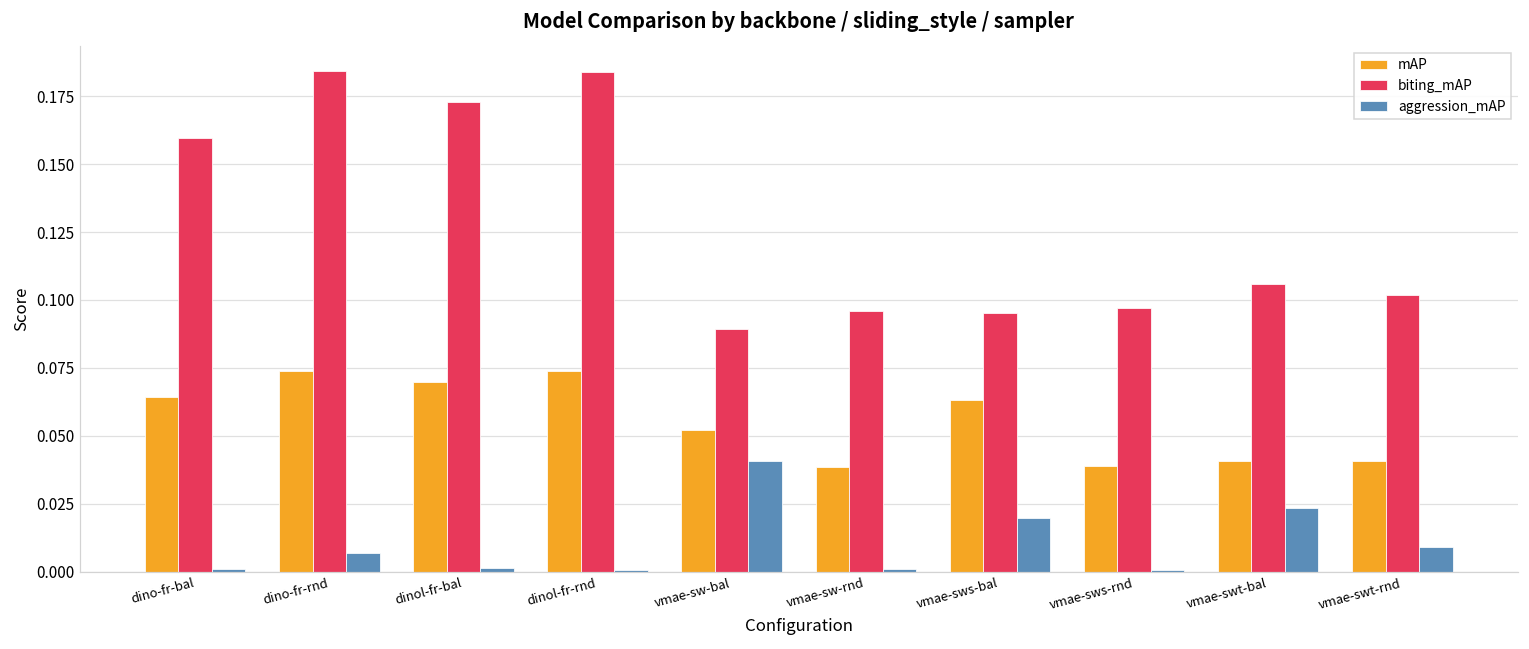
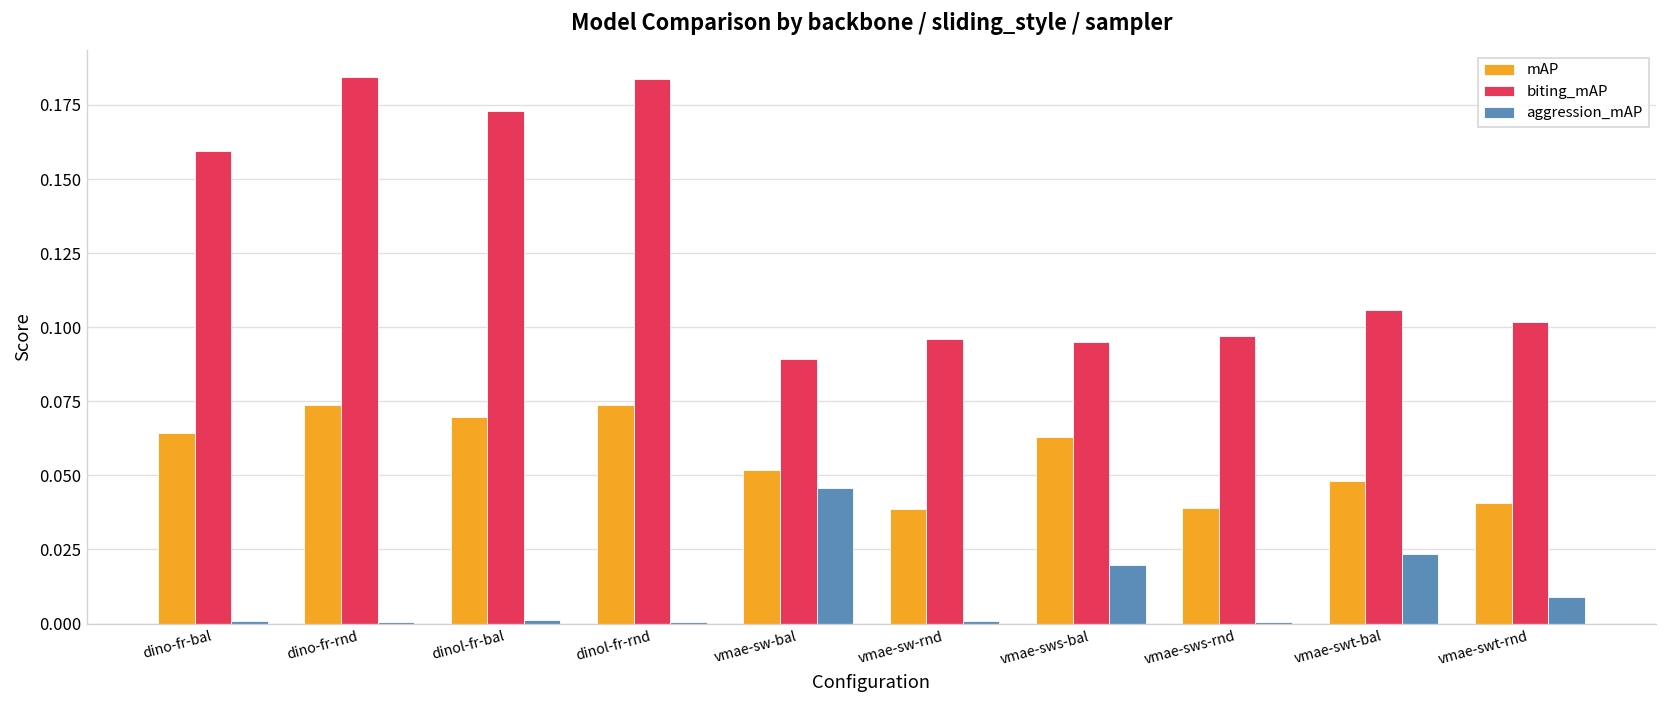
aggression_mAP, dino-fr-rnd: 0.007 -> 0.000
aggression_mAP, vmae-sw-bal: 0.041 -> 0.046
mAP, vmae-swt-bal: 0.041 -> 0.048
